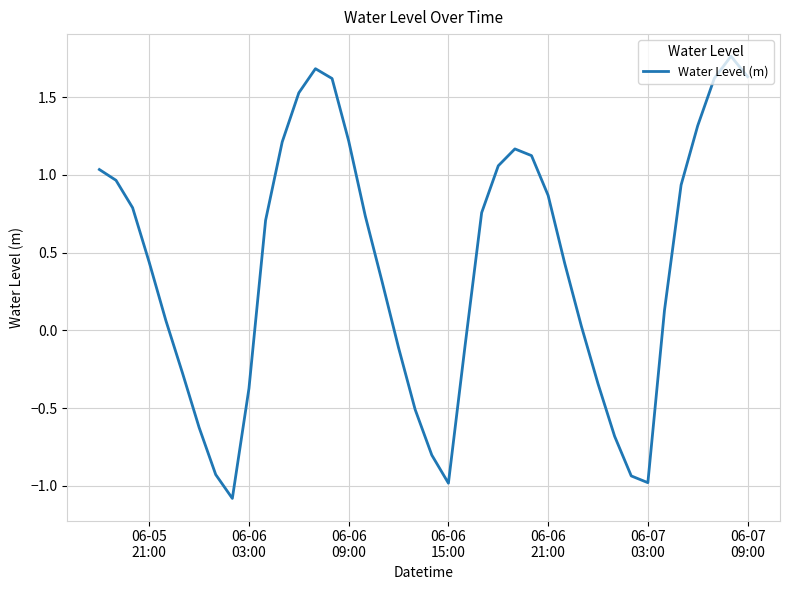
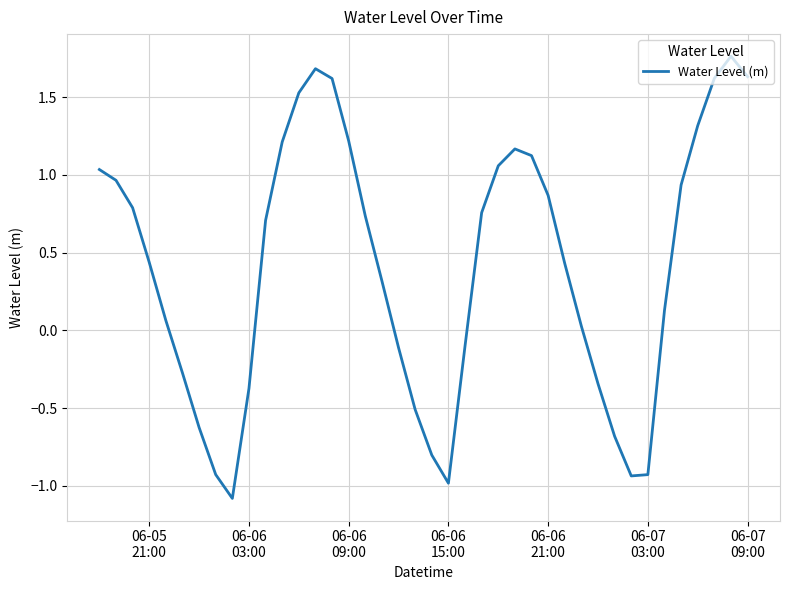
06-07 03:00: -0.98 -> -0.93
